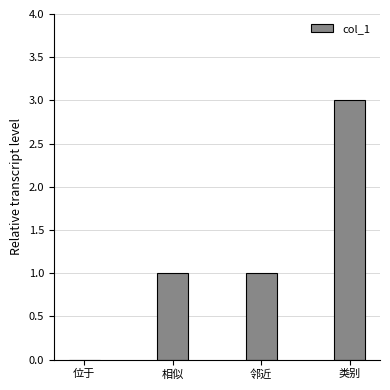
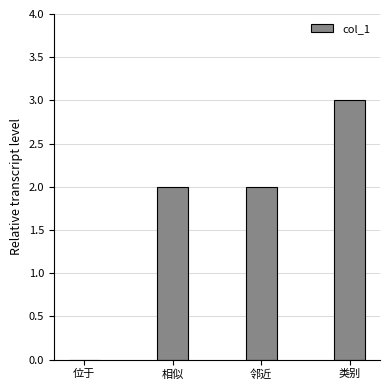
相似: 1 -> 2
邻近: 1 -> 2
